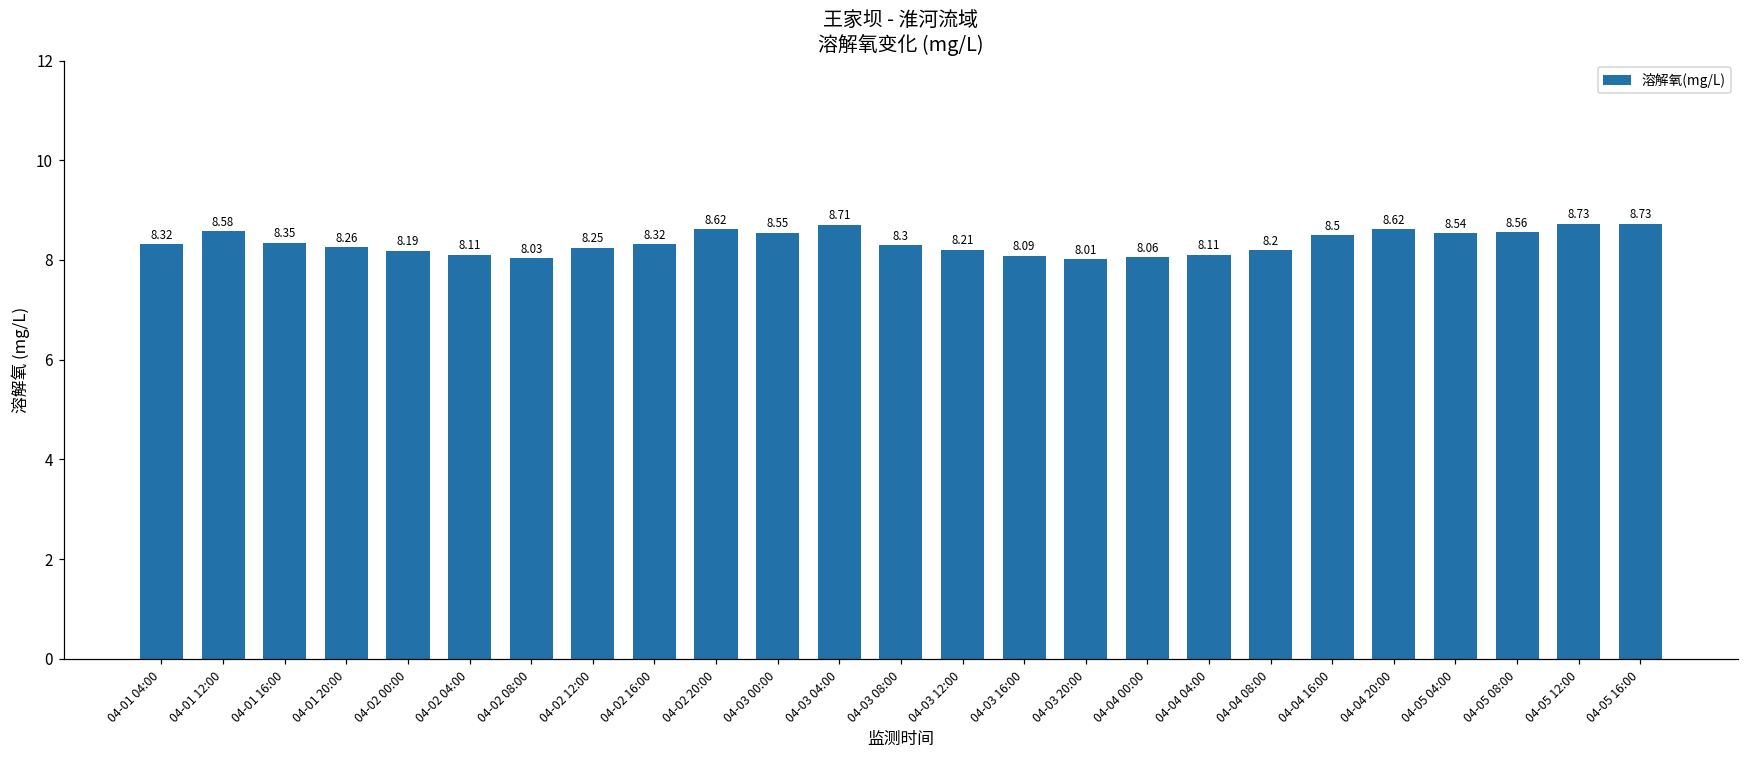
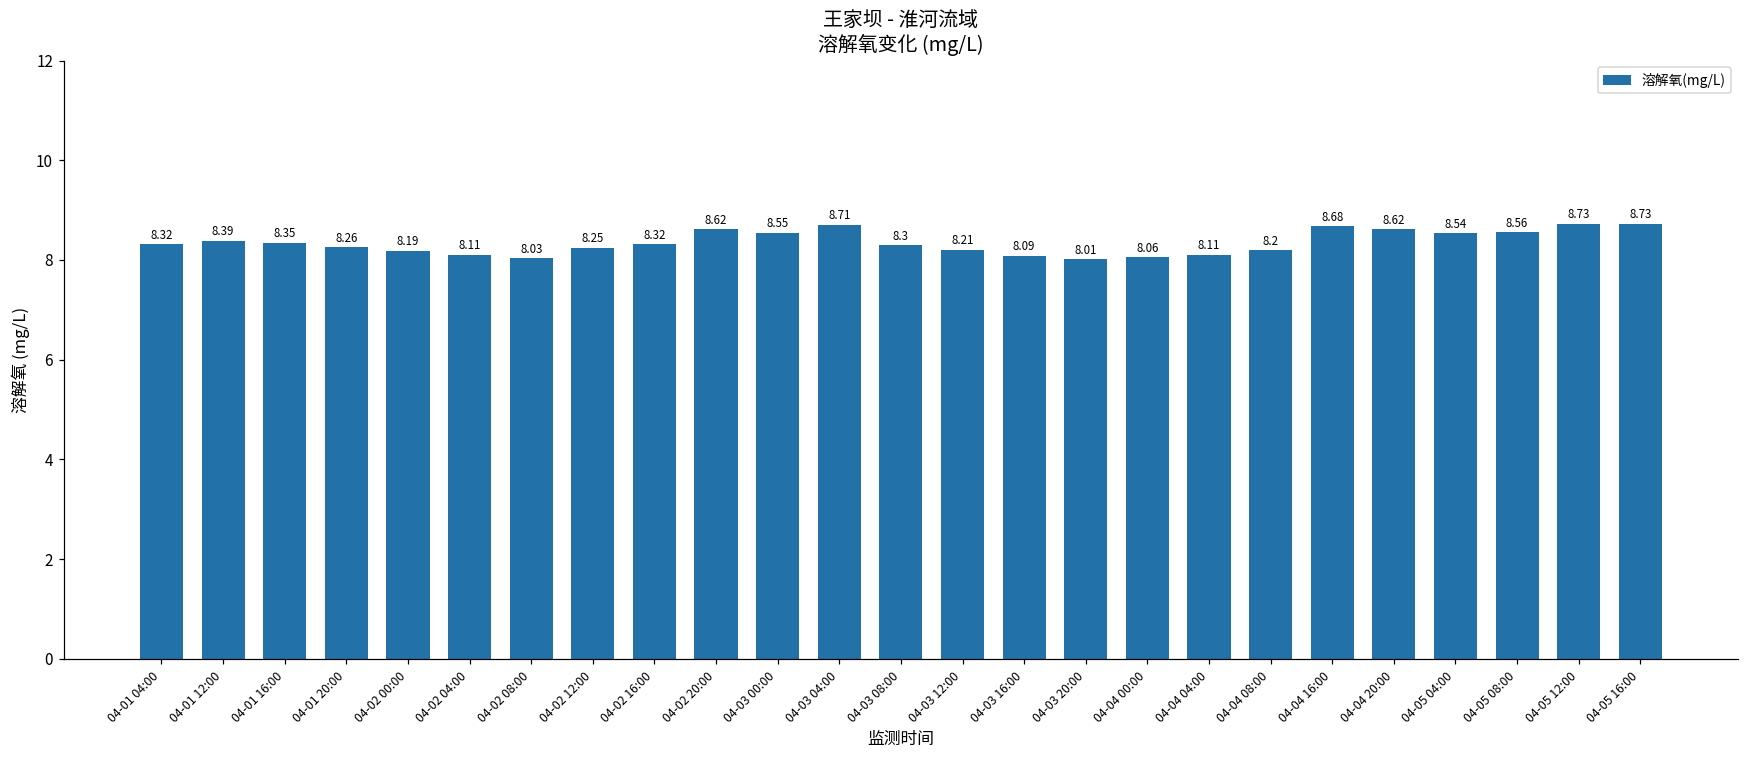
04-01 12:00: 8.58 -> 8.39
04-04 16:00: 8.5 -> 8.68
